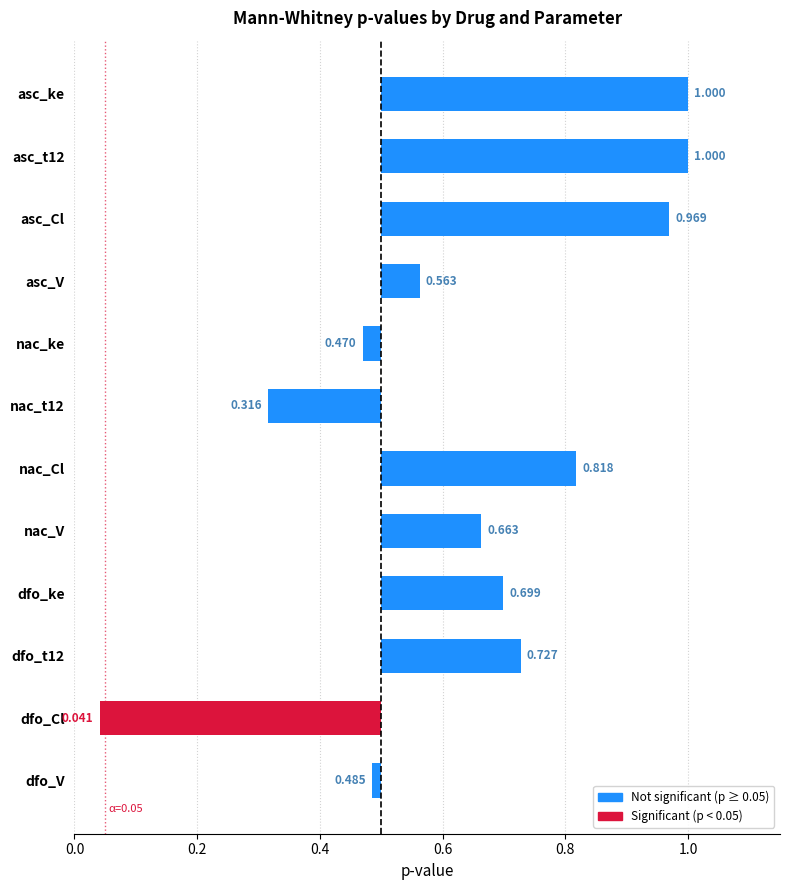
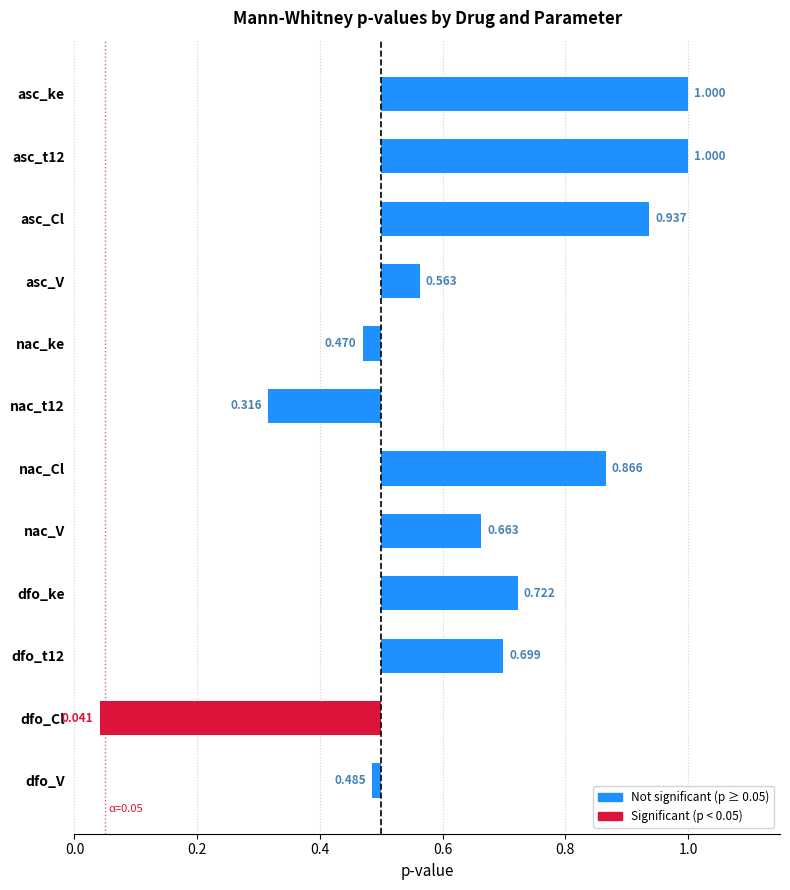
asc_Cl: 0.969 -> 0.937
nac_Cl: 0.818 -> 0.866
dfo_ke: 0.699 -> 0.722
dfo_t12: 0.727 -> 0.699
